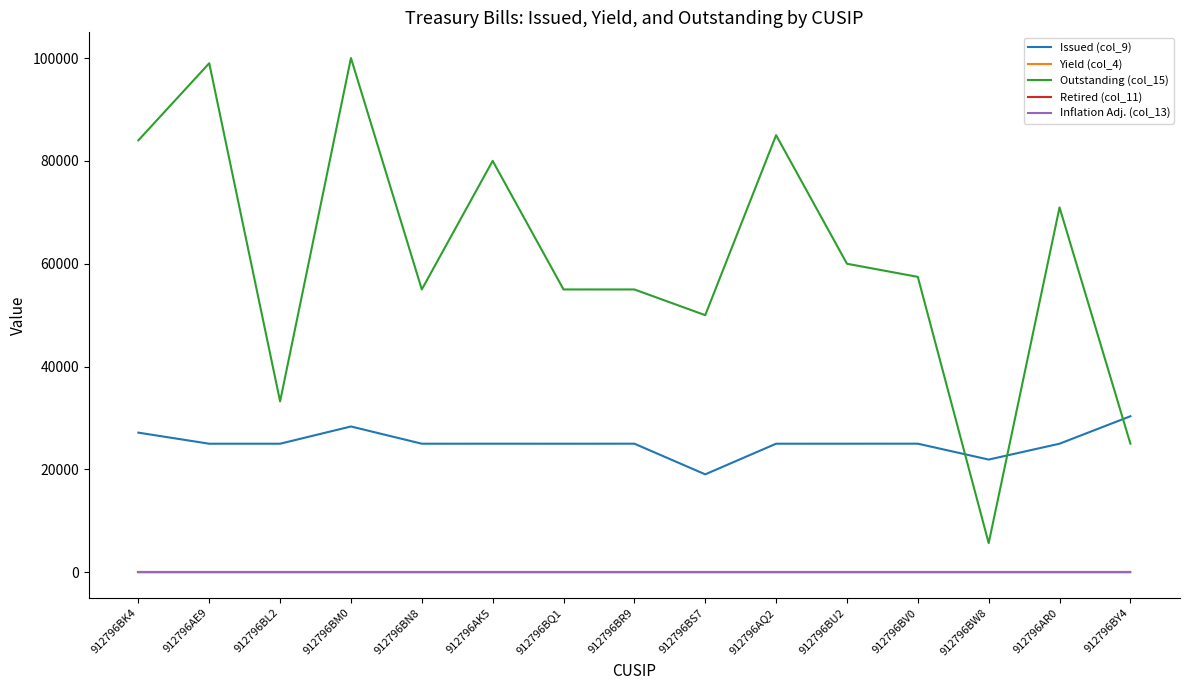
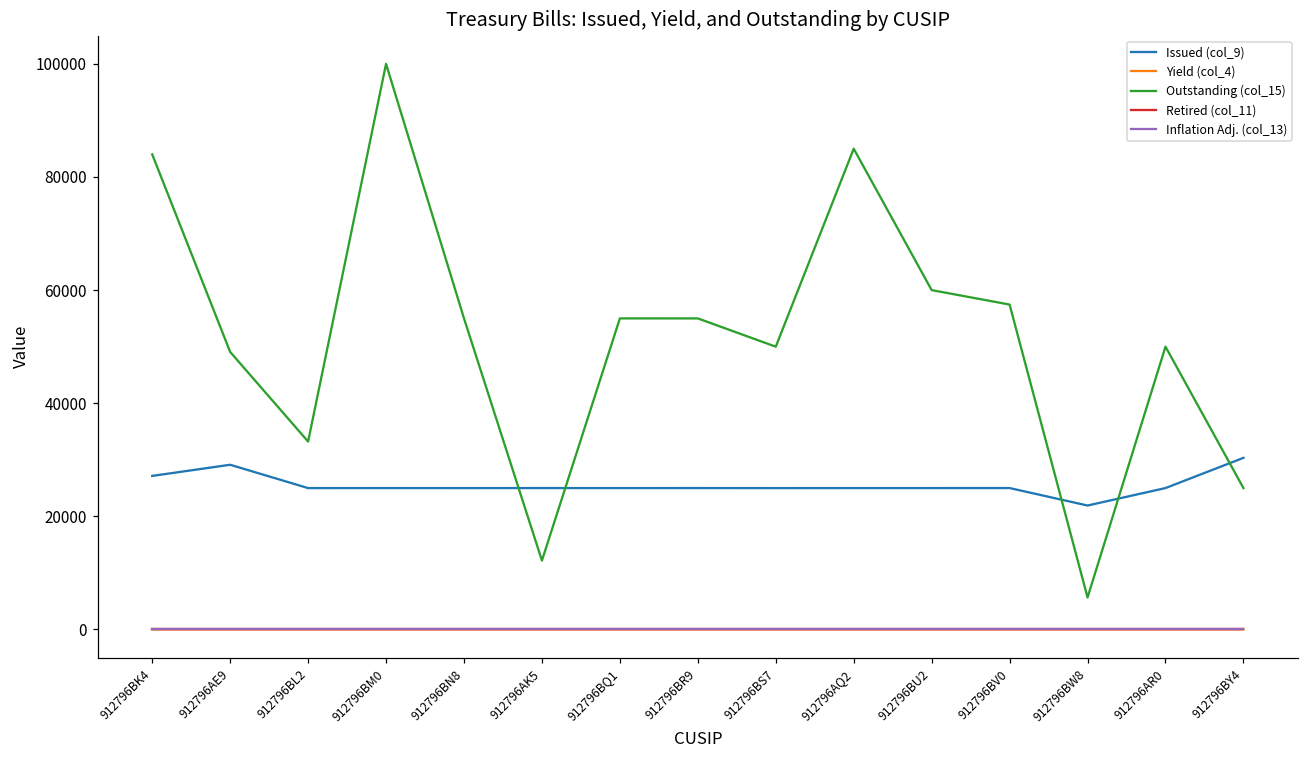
Issued (col_9), 912796AE9: 25000 -> 29000
Outstanding (col_15), 912796AE9: 99000 -> 49000
Issued (col_9), 912796BM0: 28000 -> 25000
Outstanding (col_15), 912796AK5: 80000 -> 12000
Issued (col_9), 912796BS7: 19000 -> 25000
Outstanding (col_15), 912796AR0: 71000 -> 50000
